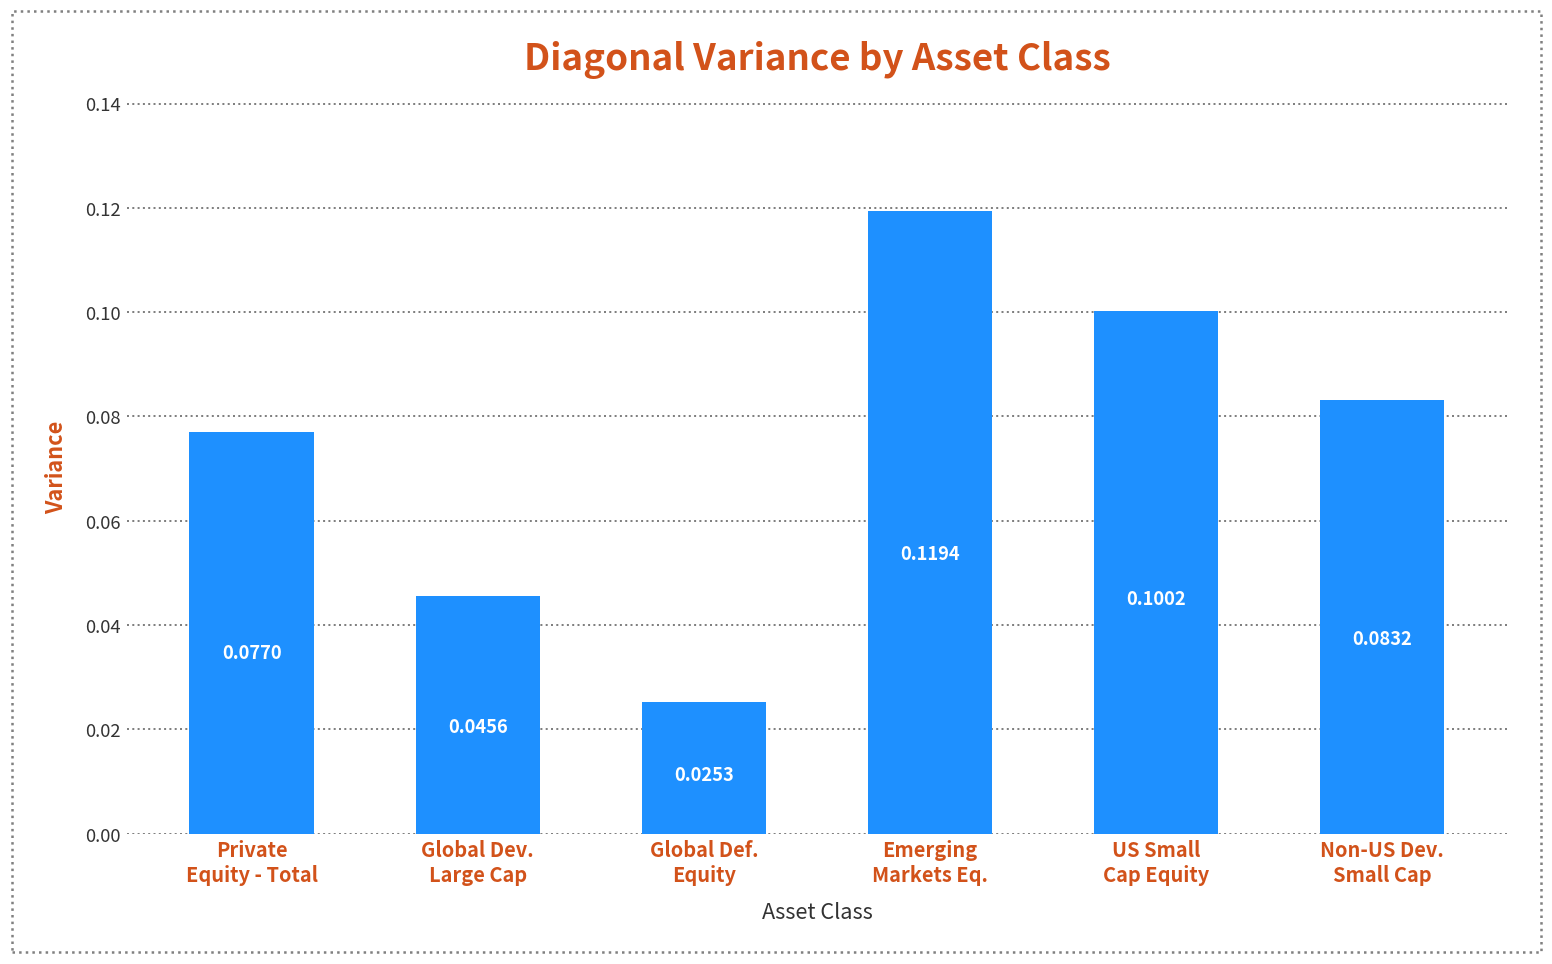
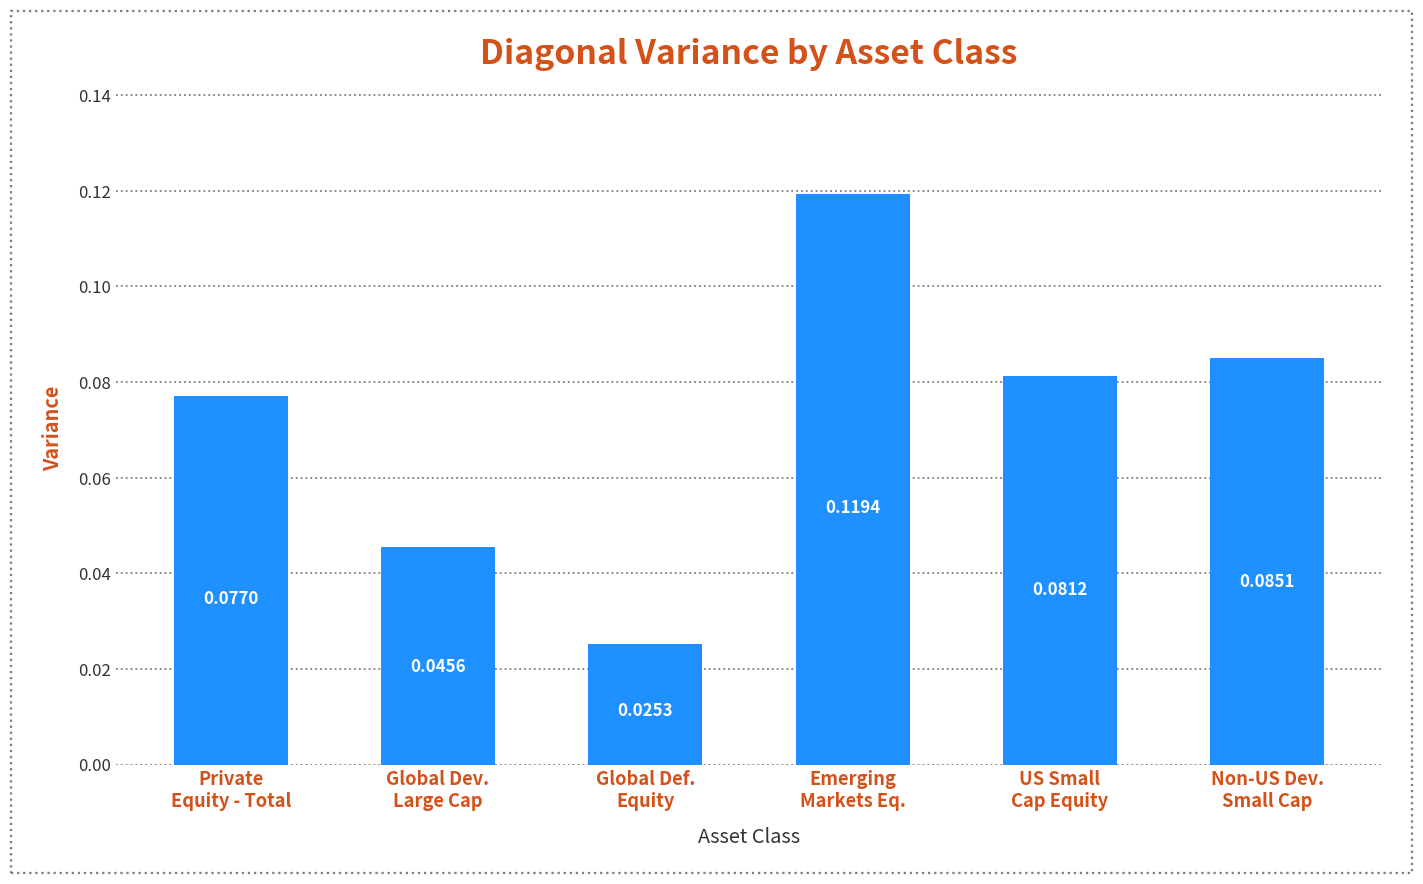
US Small Cap Equity: 0.1002 -> 0.0812
Non-US Dev. Small Cap: 0.0832 -> 0.0851
